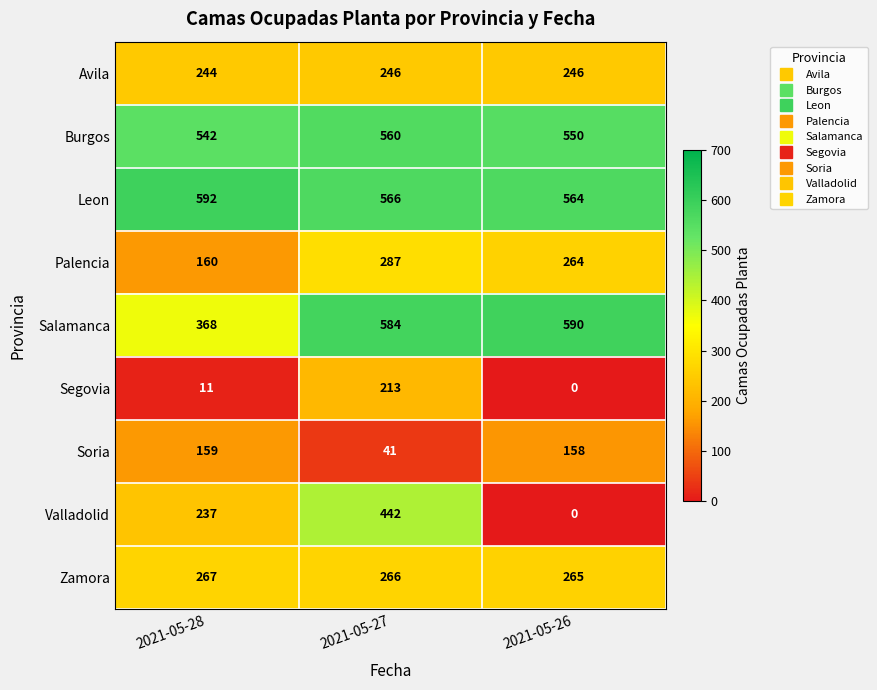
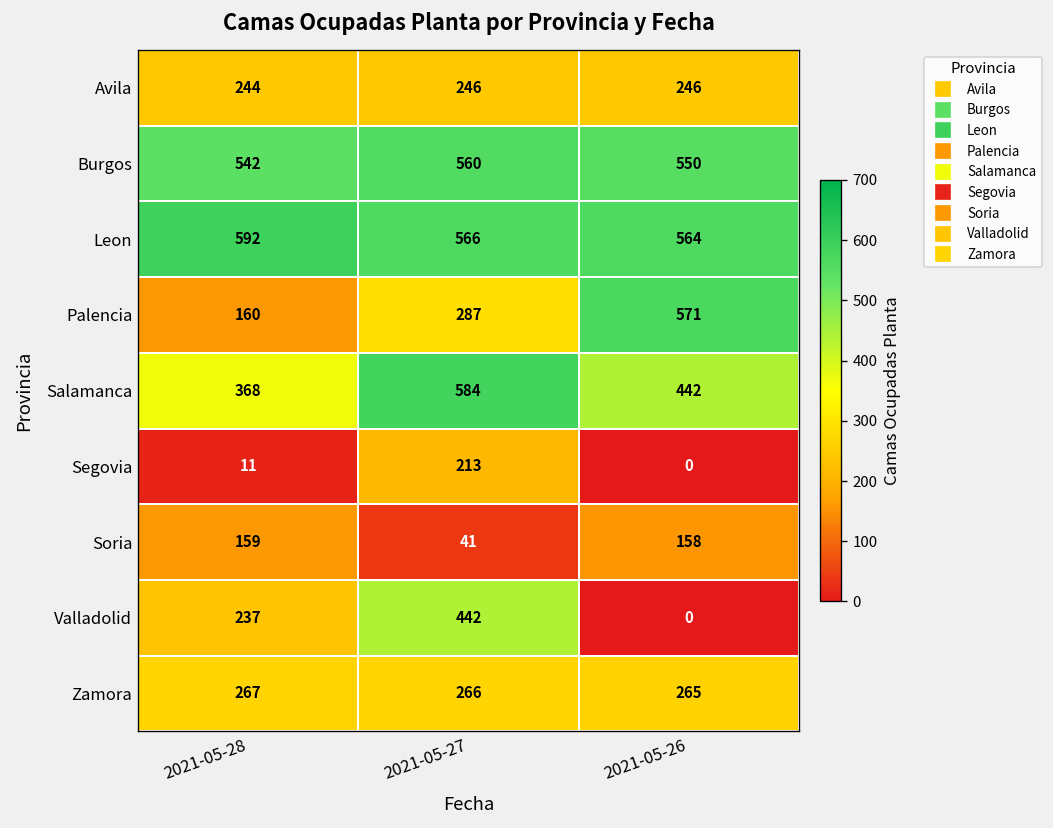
Palencia, 2021-05-26: 264 -> 571
Salamanca, 2021-05-26: 590 -> 442
